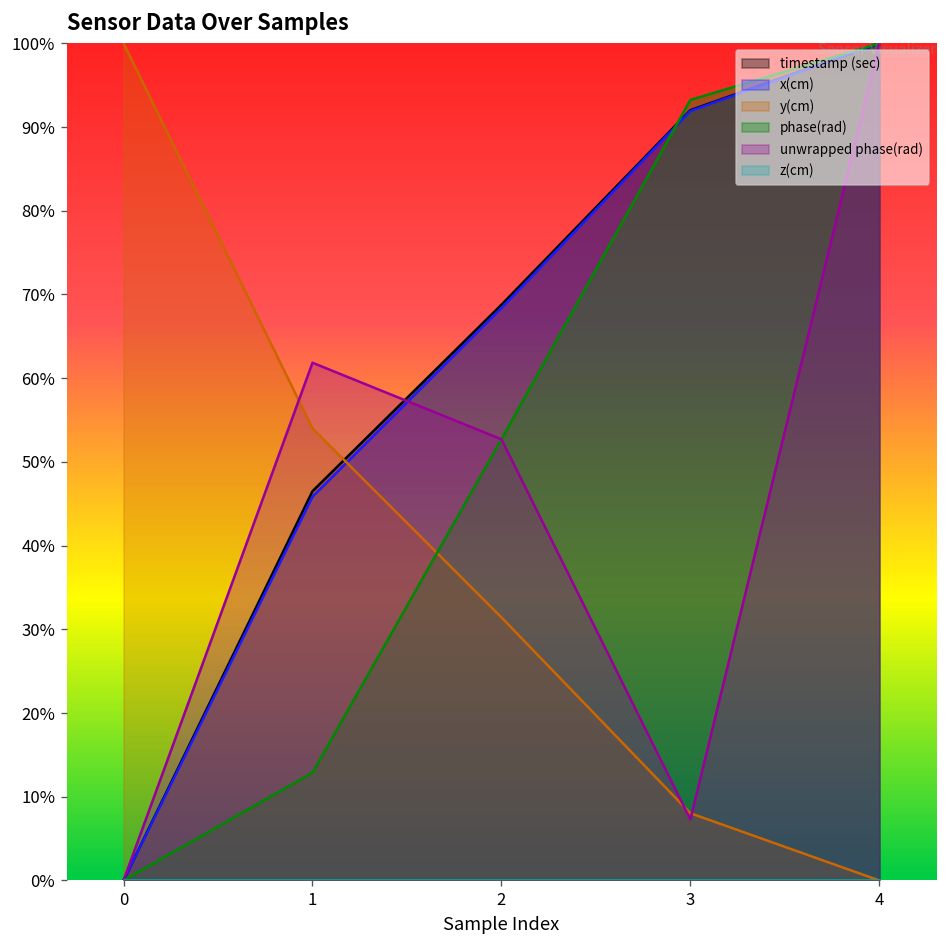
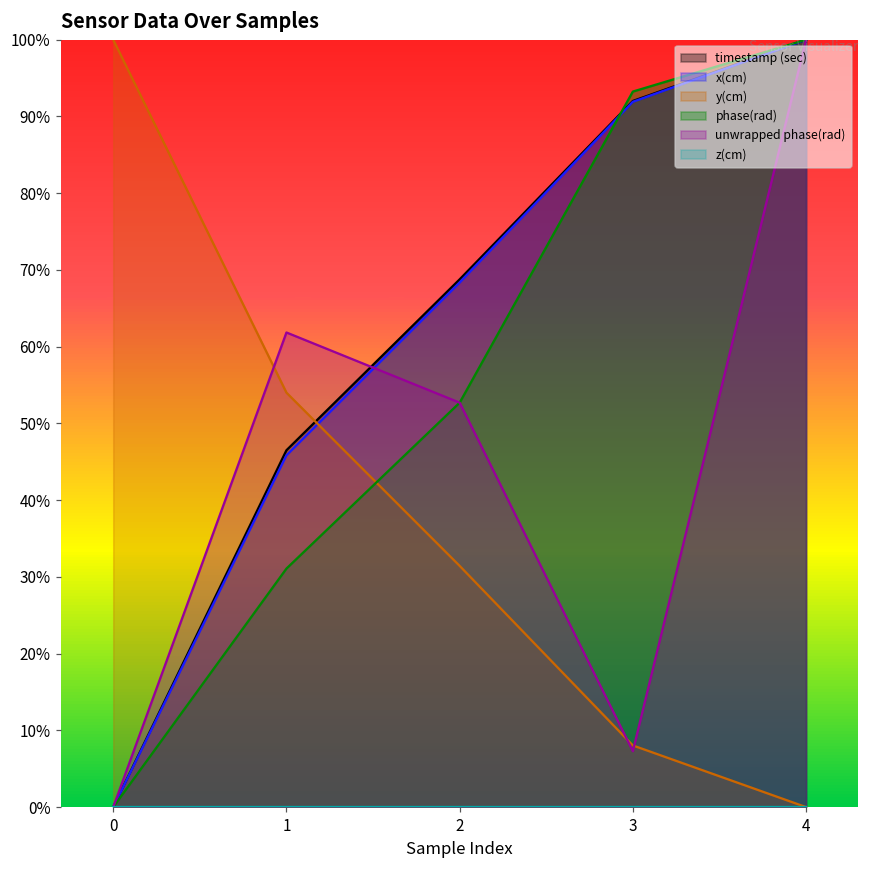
phase(rad), 1: 13% -> 31%
